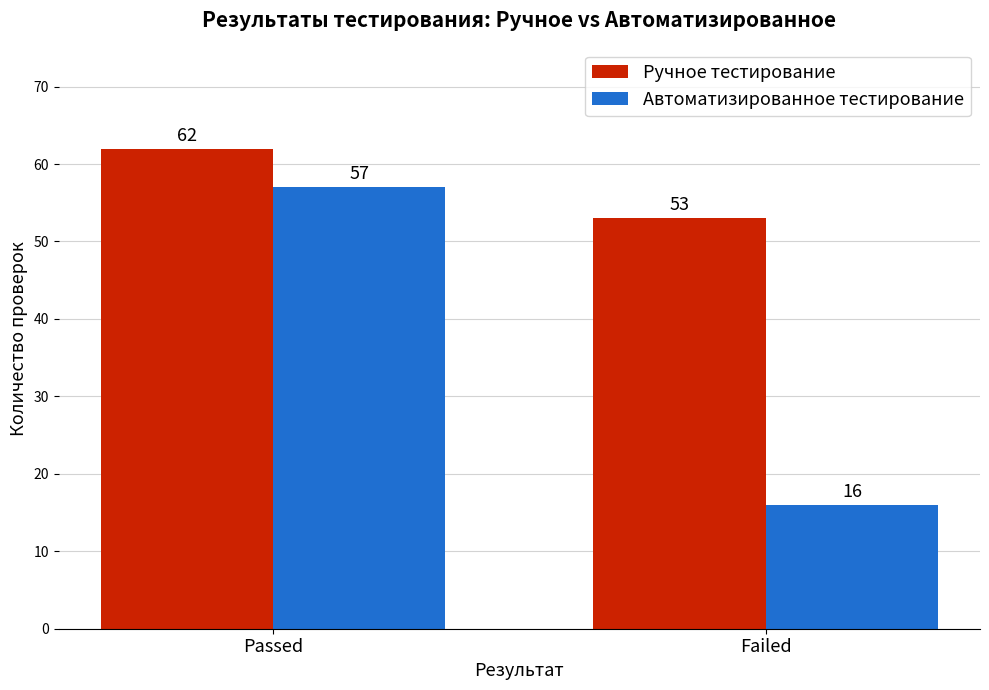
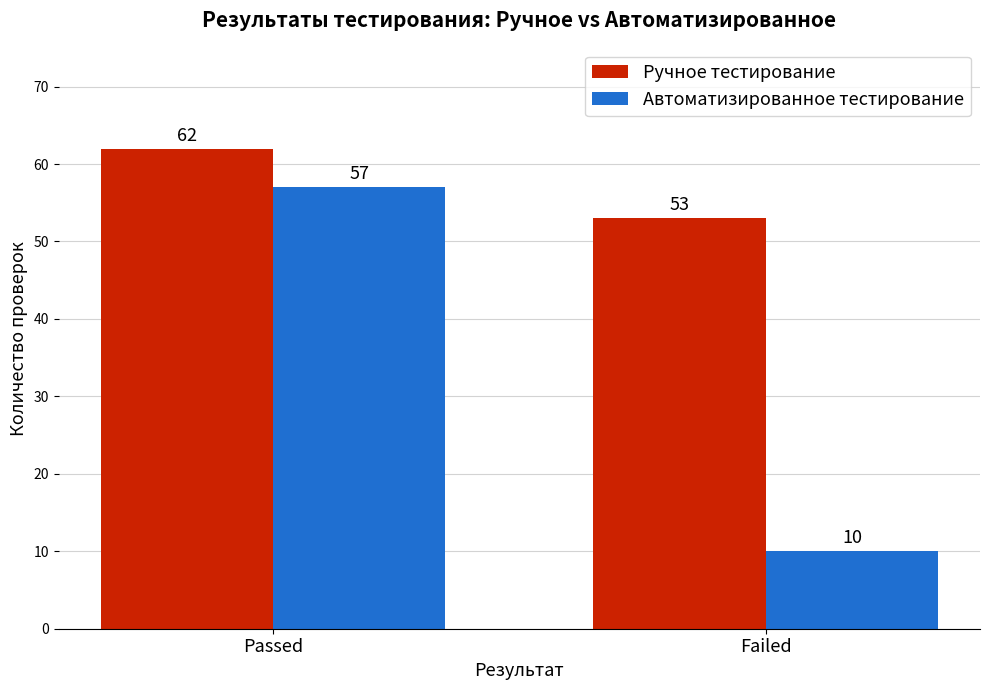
Автоматизированное тестирование, Failed: 16 -> 10
